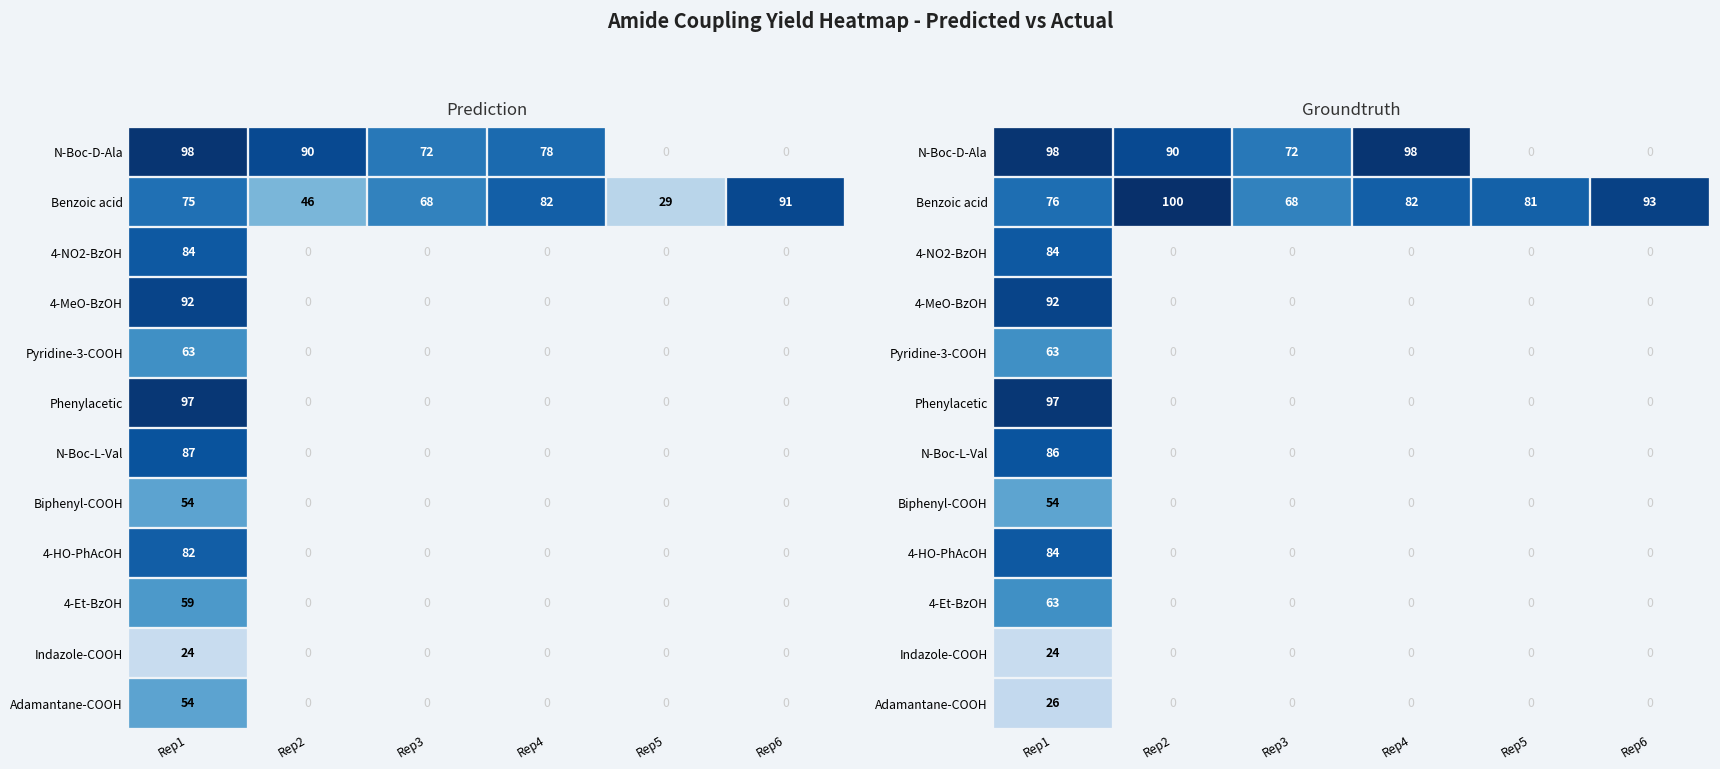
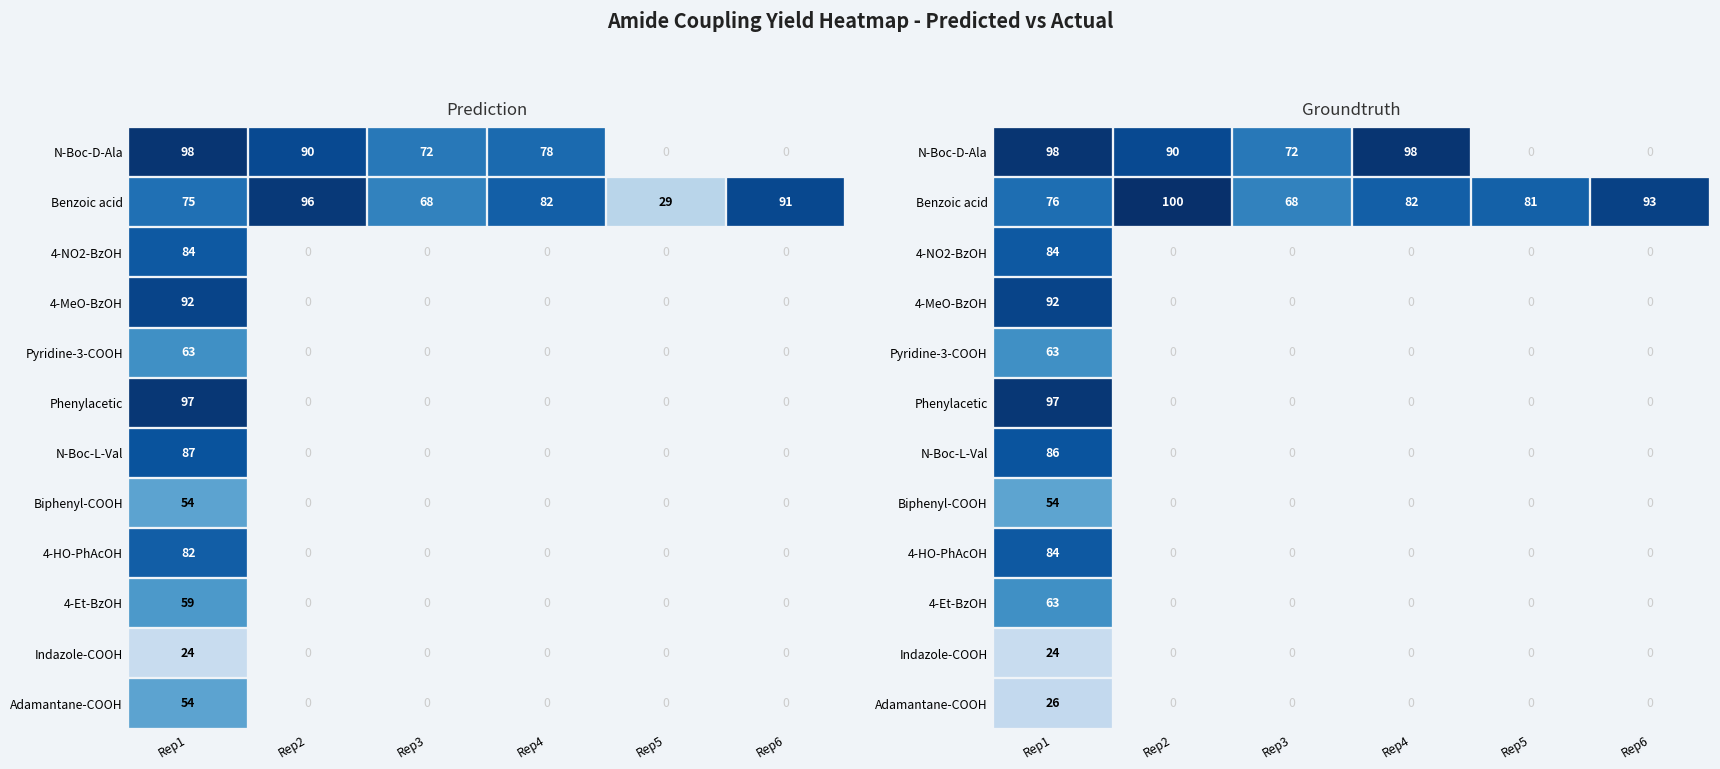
Prediction, Benzoic acid, Rep2: 46 -> 96
